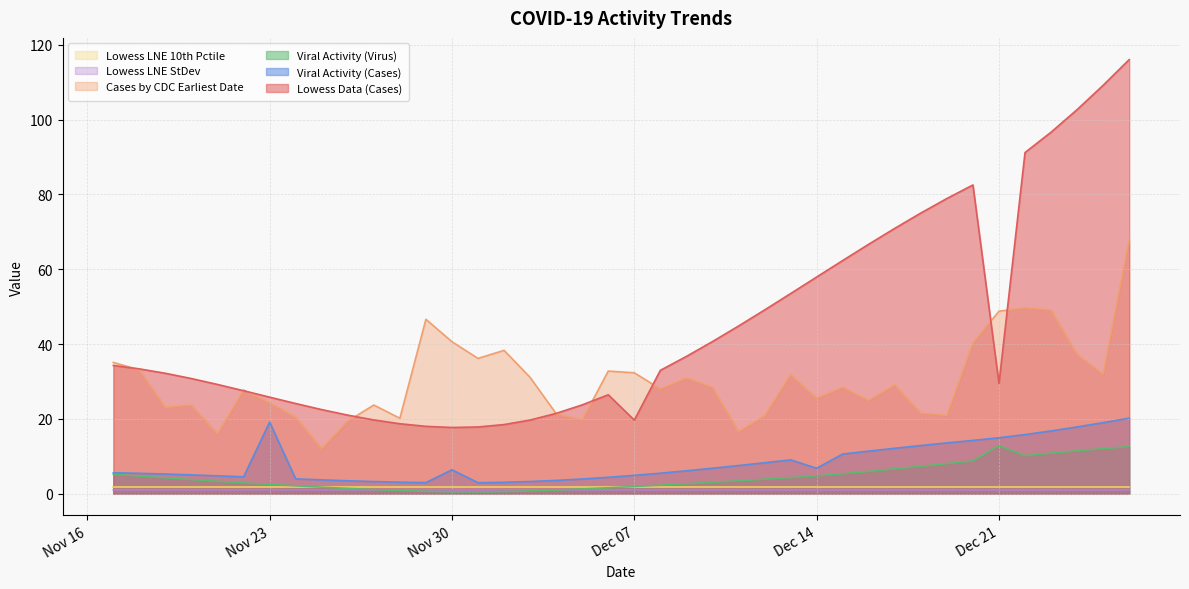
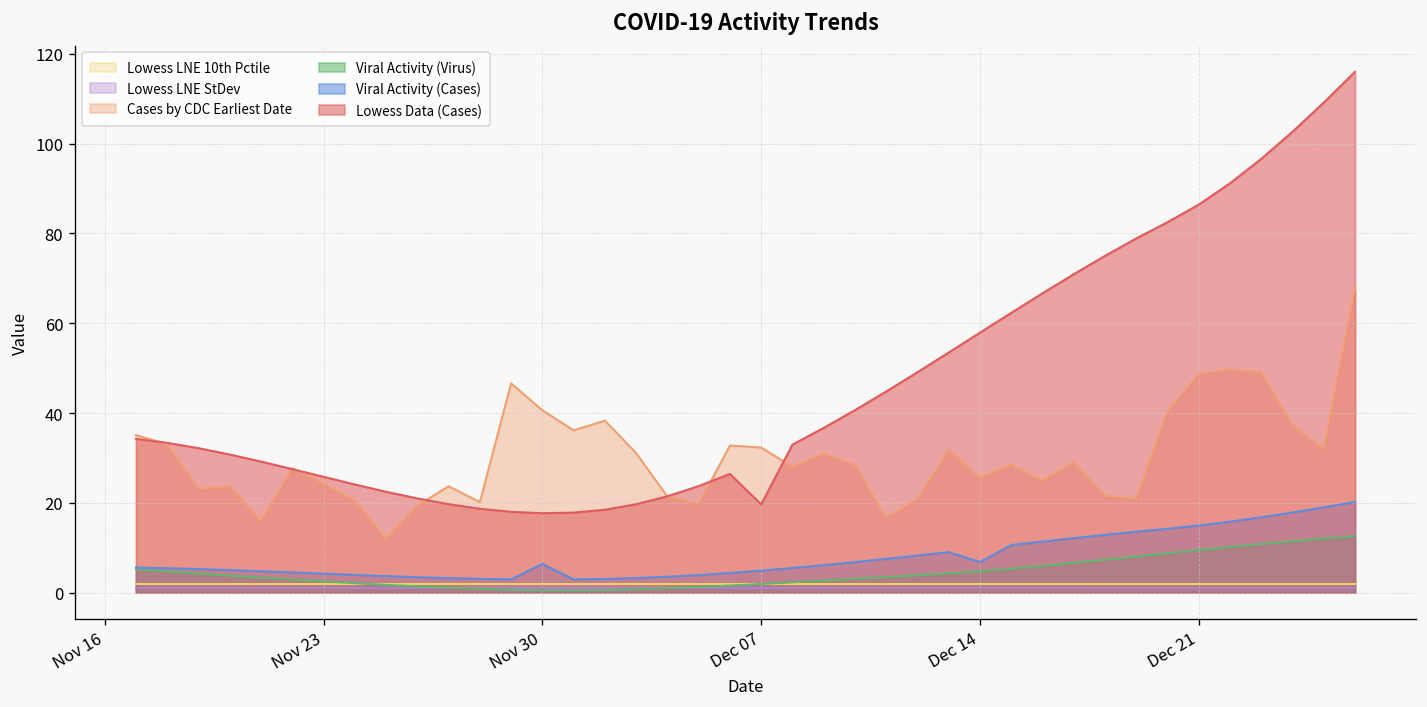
Viral Activity (Cases), Nov 23: 19 -> 4
Viral Activity (Virus), Dec 21: 13 -> 9
Lowess Data (Cases), Dec 21: 29 -> 86
